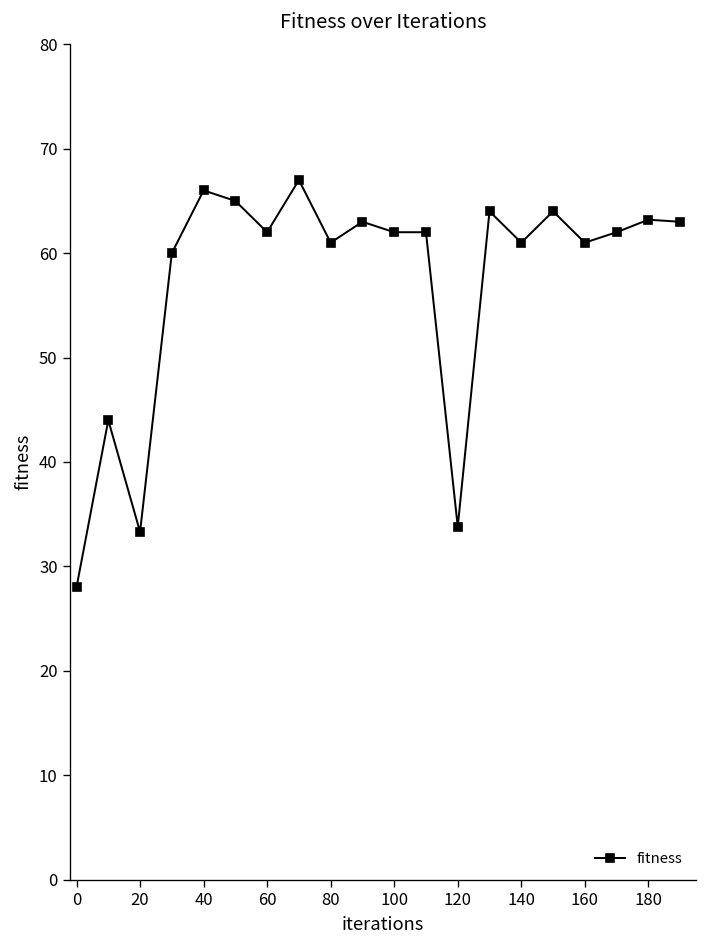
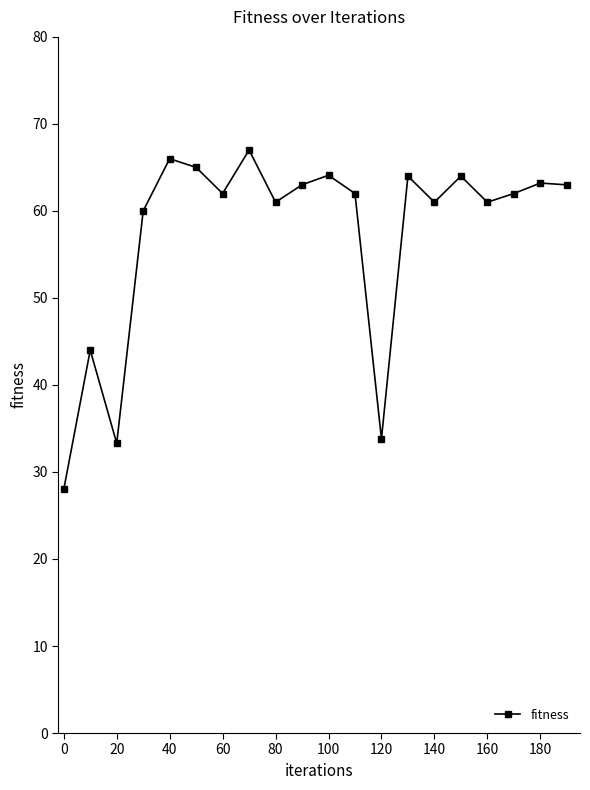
100: 62 -> 64
